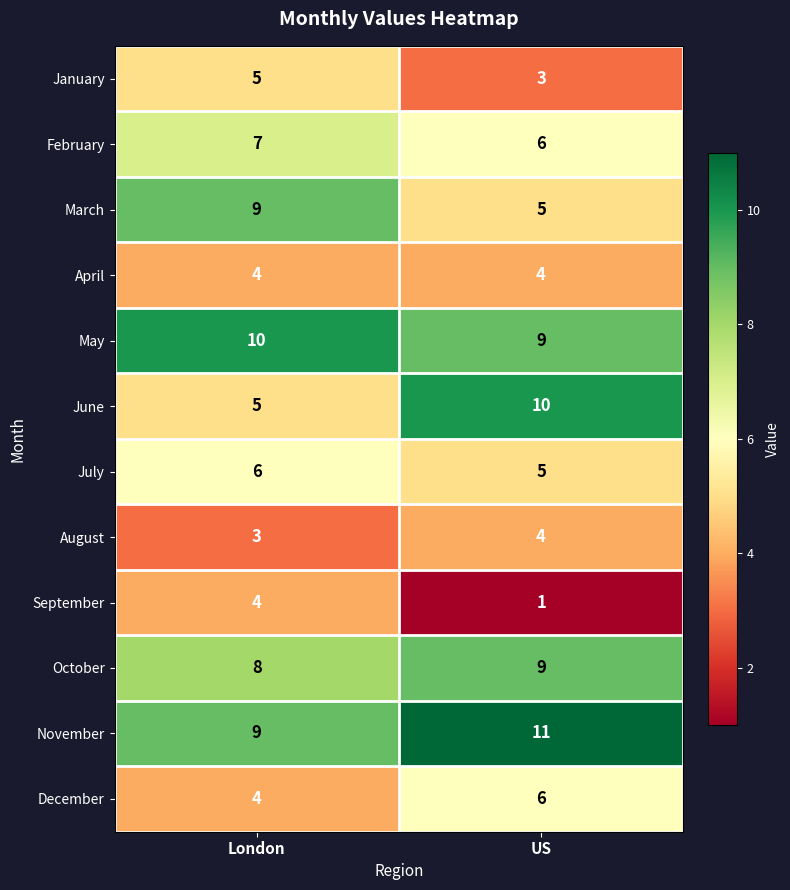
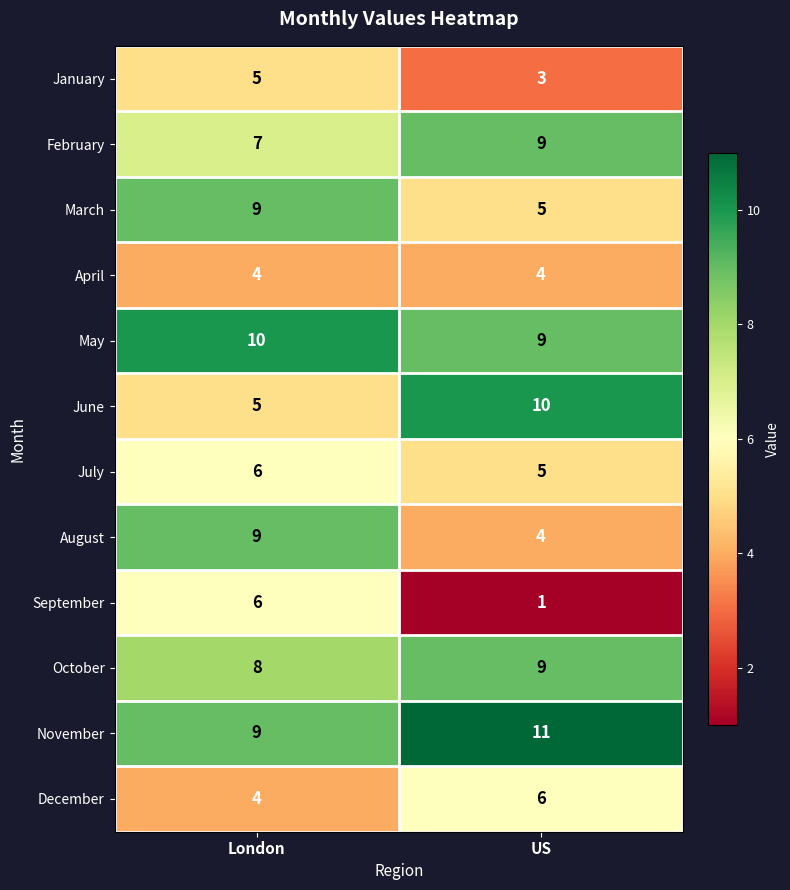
February, US: 6 -> 9
August, London: 3 -> 9
September, London: 4 -> 6
